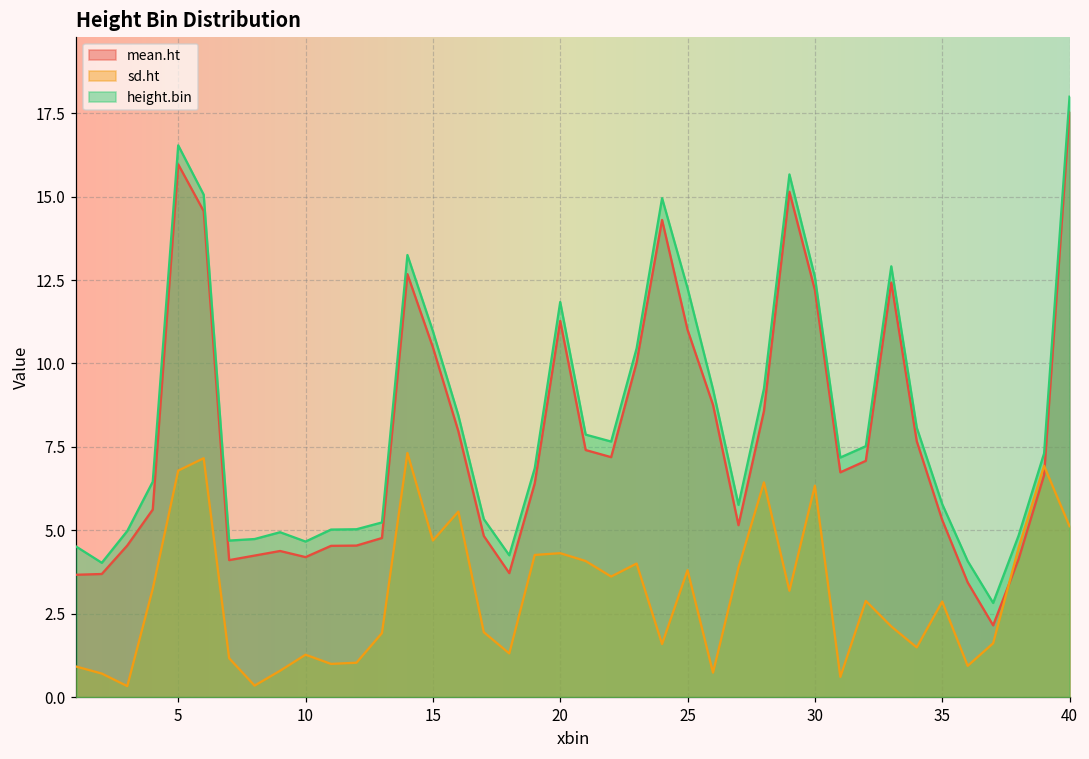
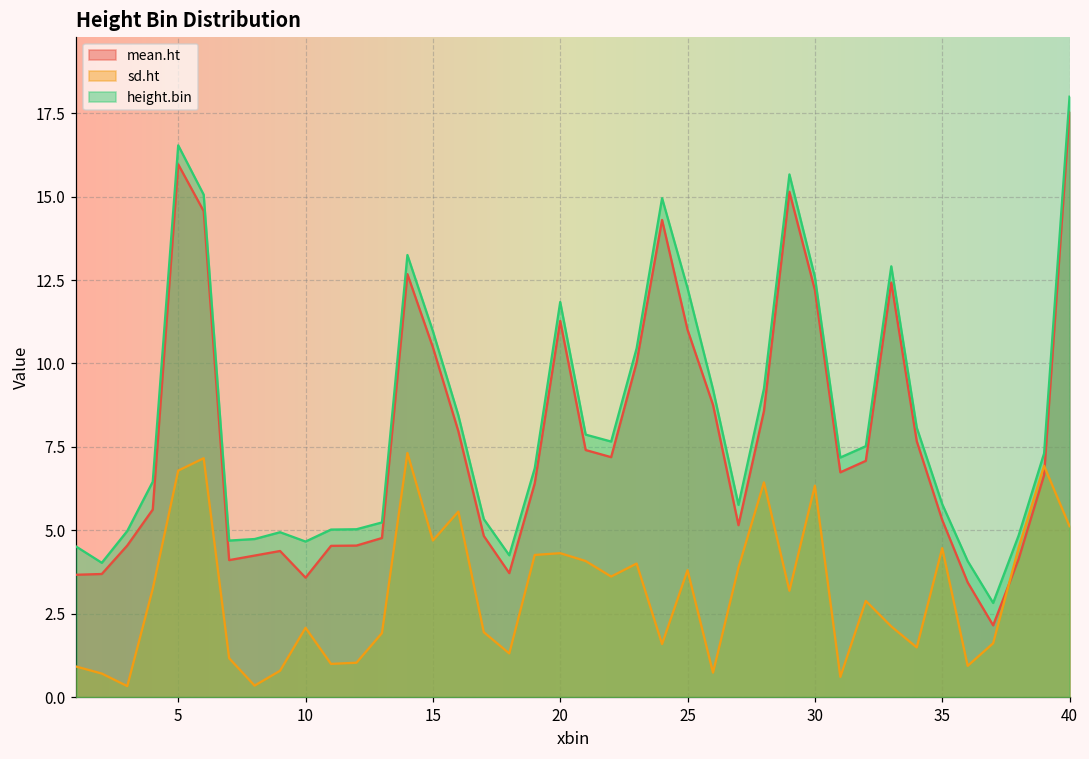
mean.ht, 10: 4.2 -> 3.6
sd.ht, 10: 1.3 -> 2.1
sd.ht, 35: 2.9 -> 4.5
